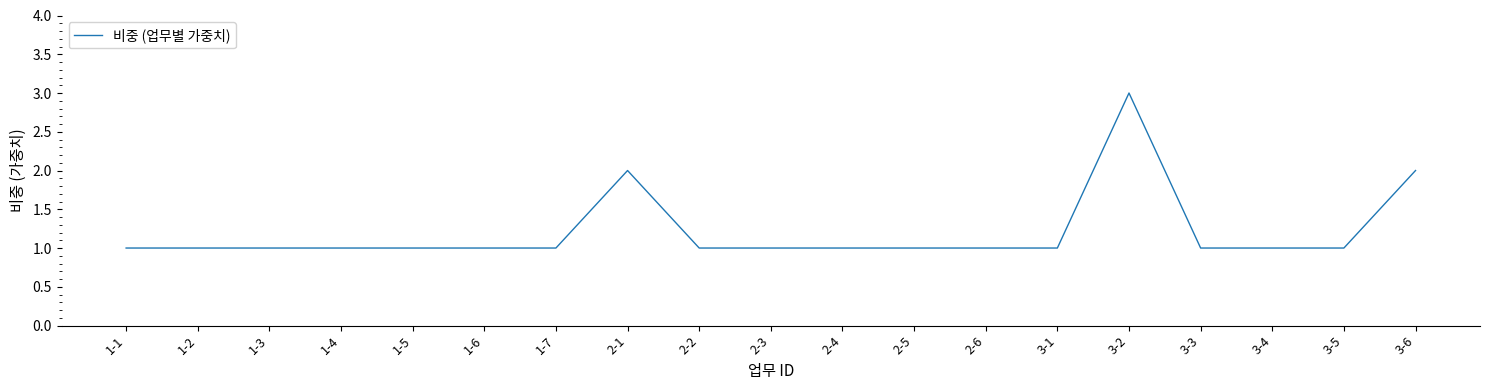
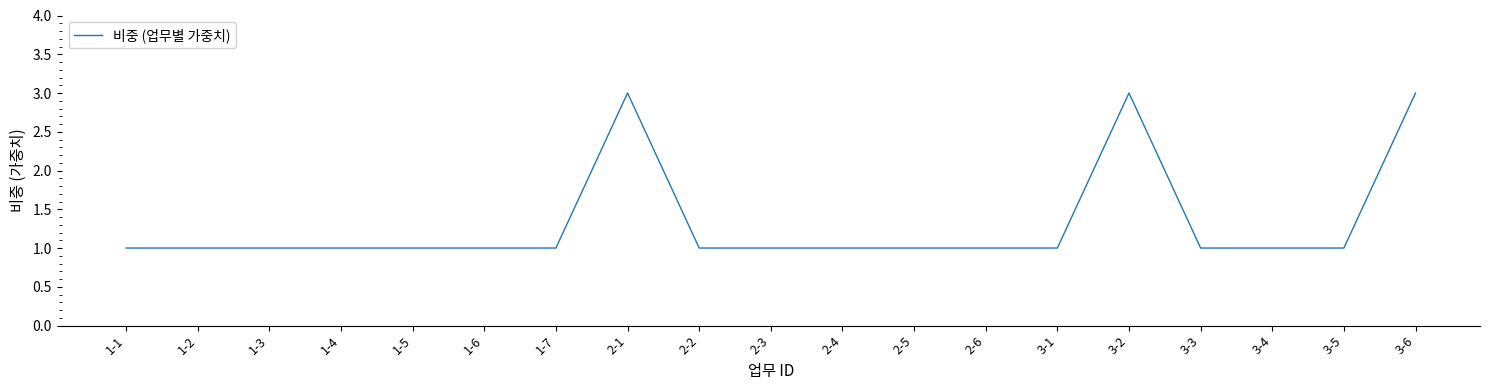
2-1: 2 -> 3
3-6: 2 -> 3
